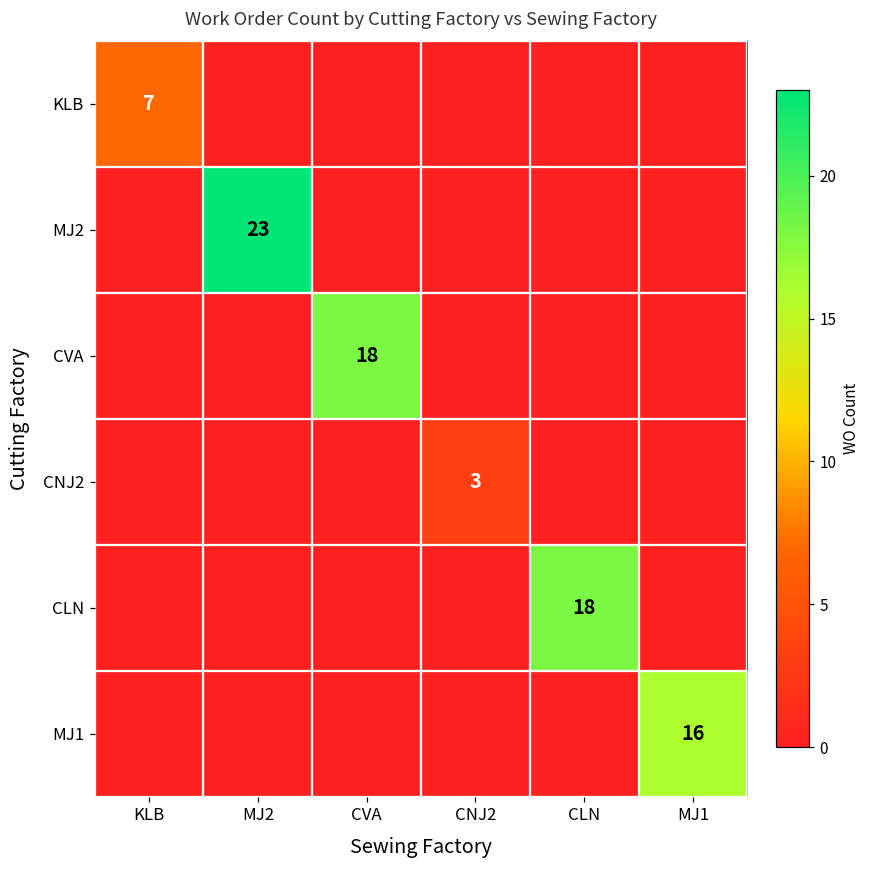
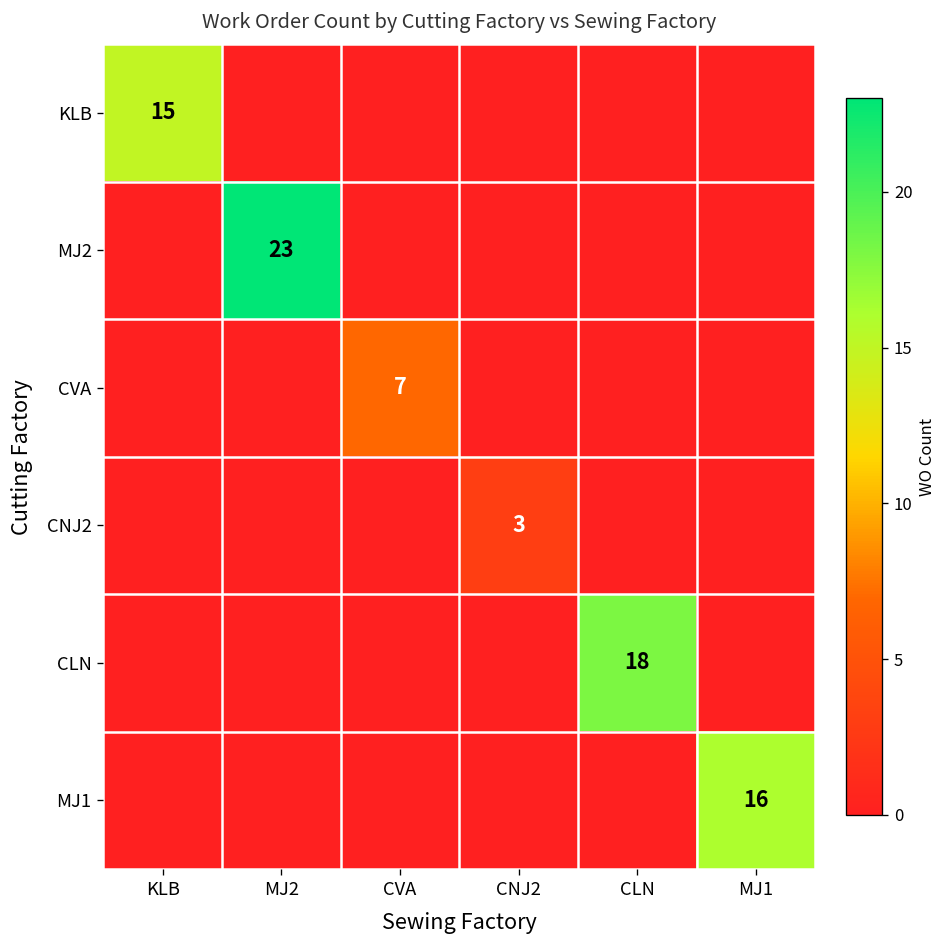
KLB, KLB: 7 -> 15
CVA, CVA: 18 -> 7
